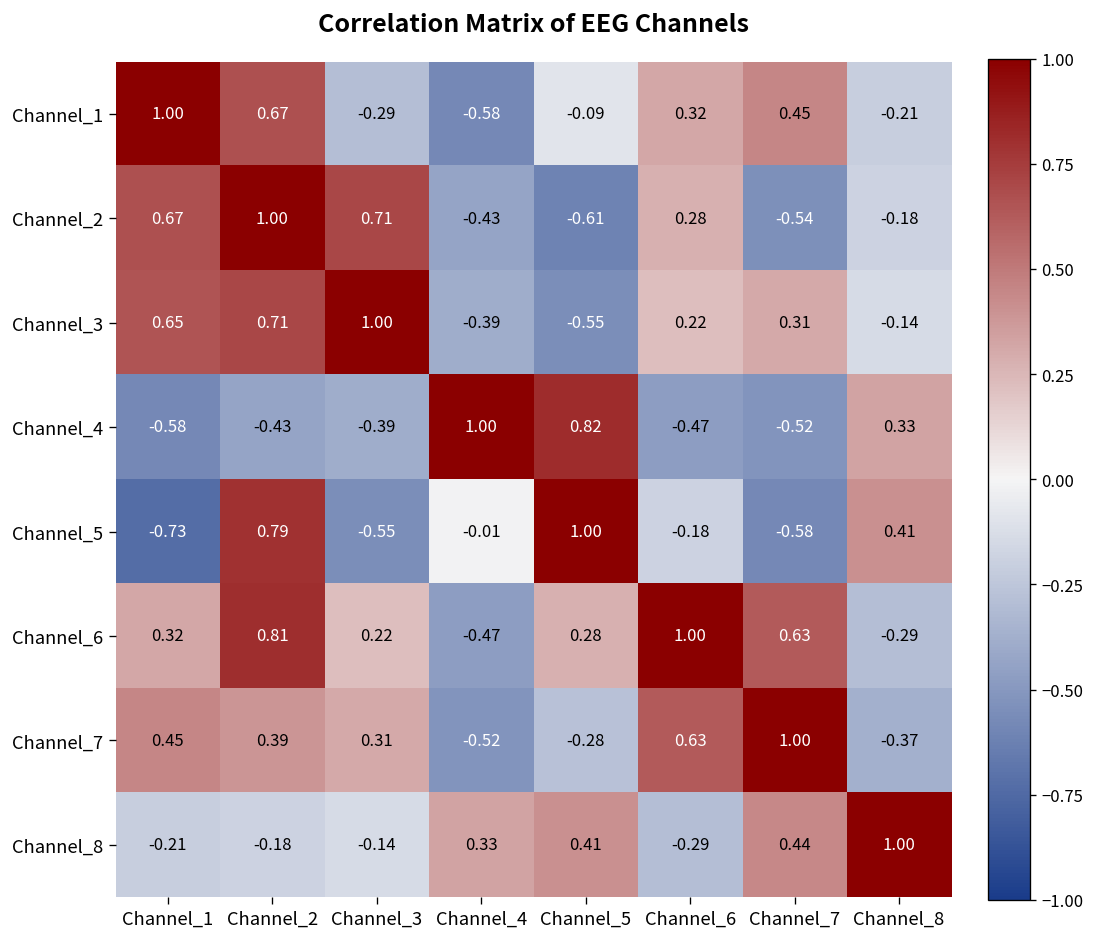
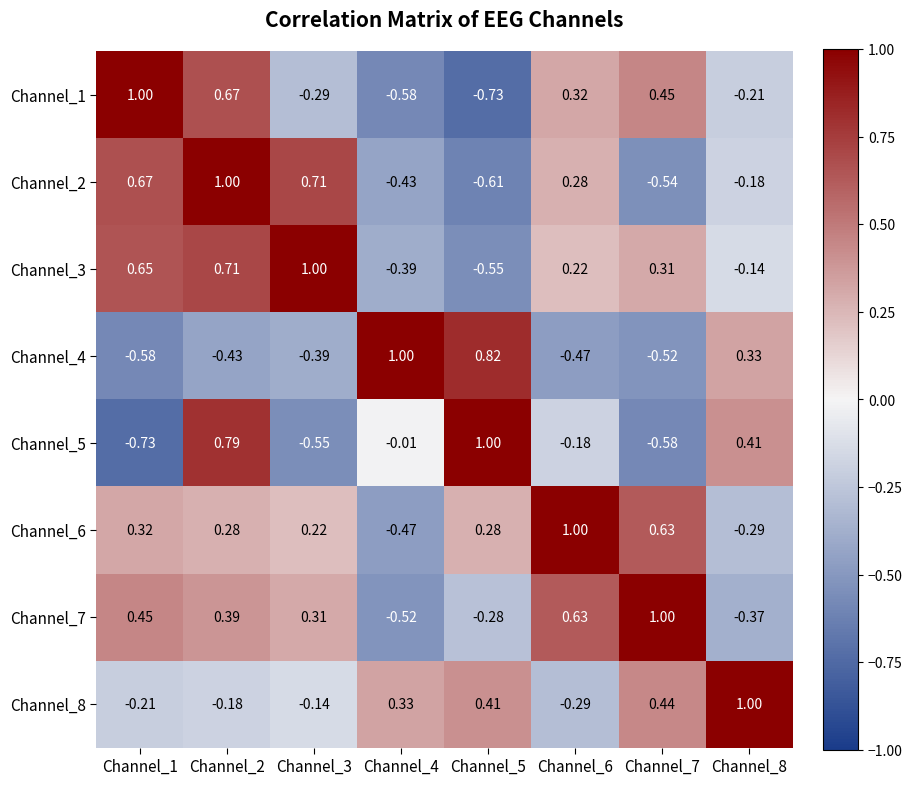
Channel_1, Channel_5: -0.09 -> -0.73
Channel_6, Channel_2: 0.81 -> 0.28
